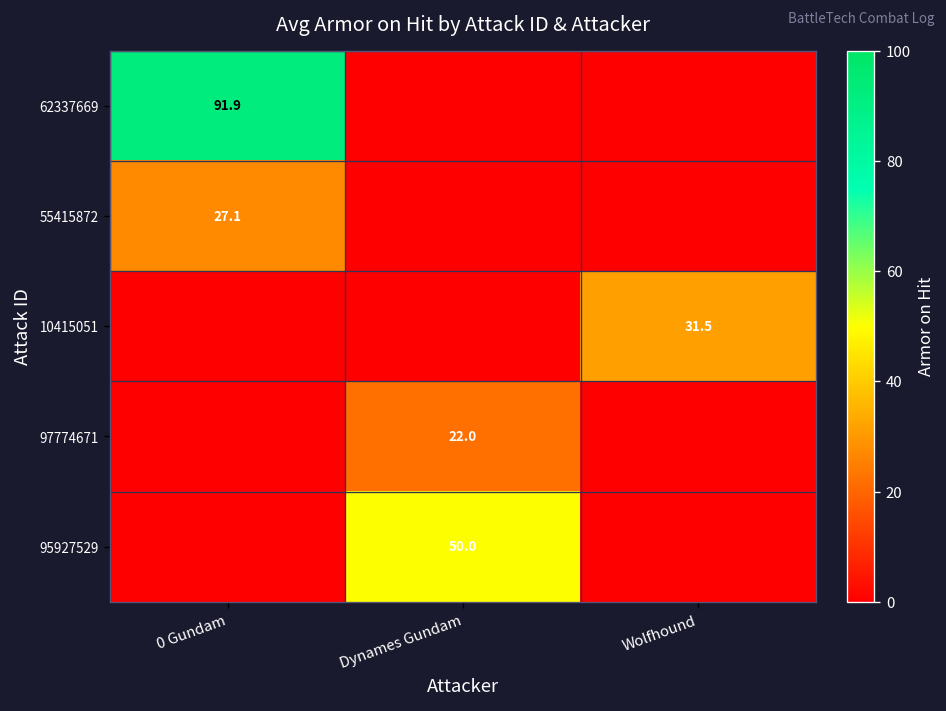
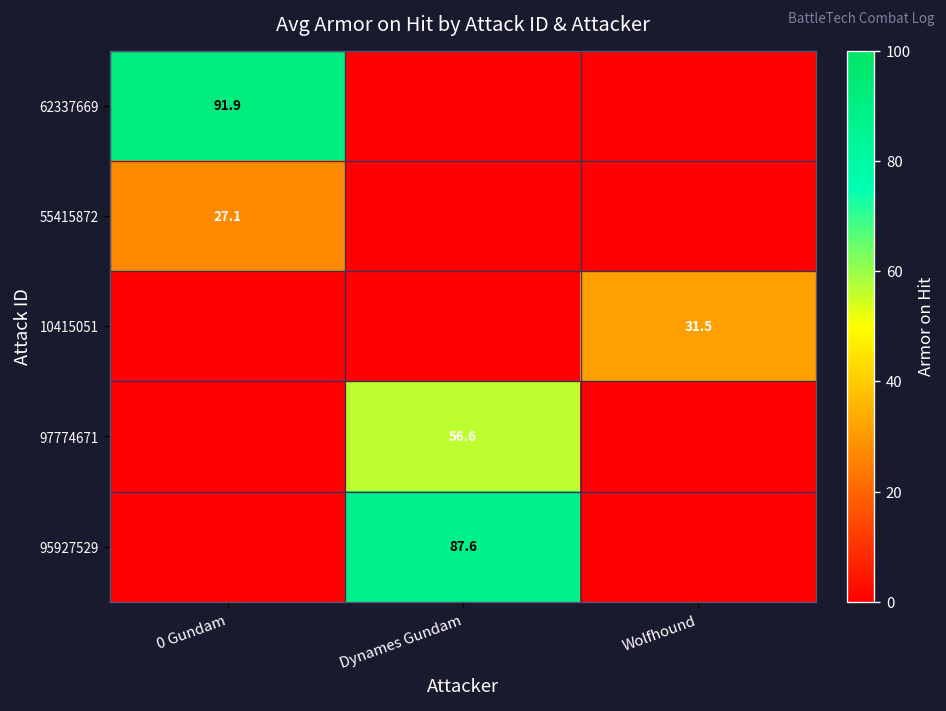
97774671, Dynames Gundam: 22.0 -> 56.6
95927529, Dynames Gundam: 50.0 -> 87.6
